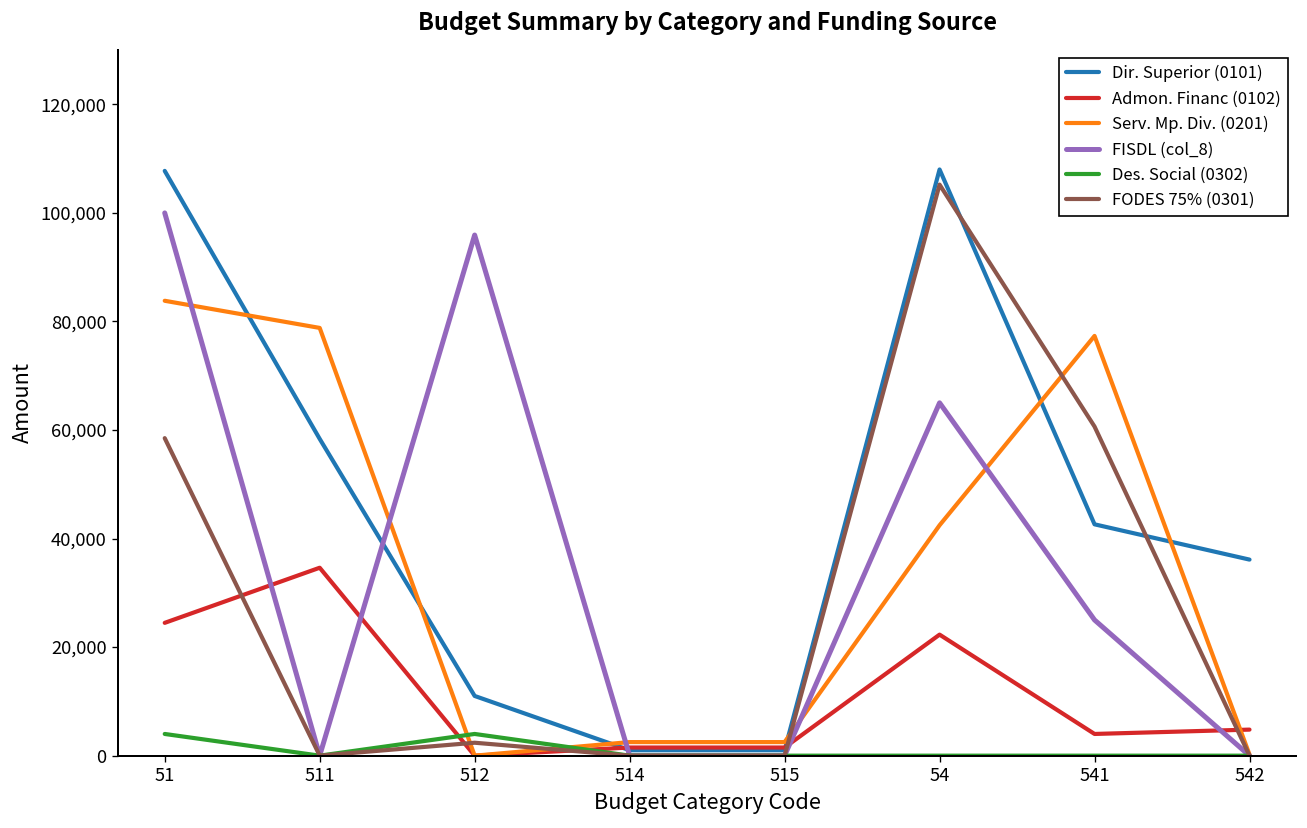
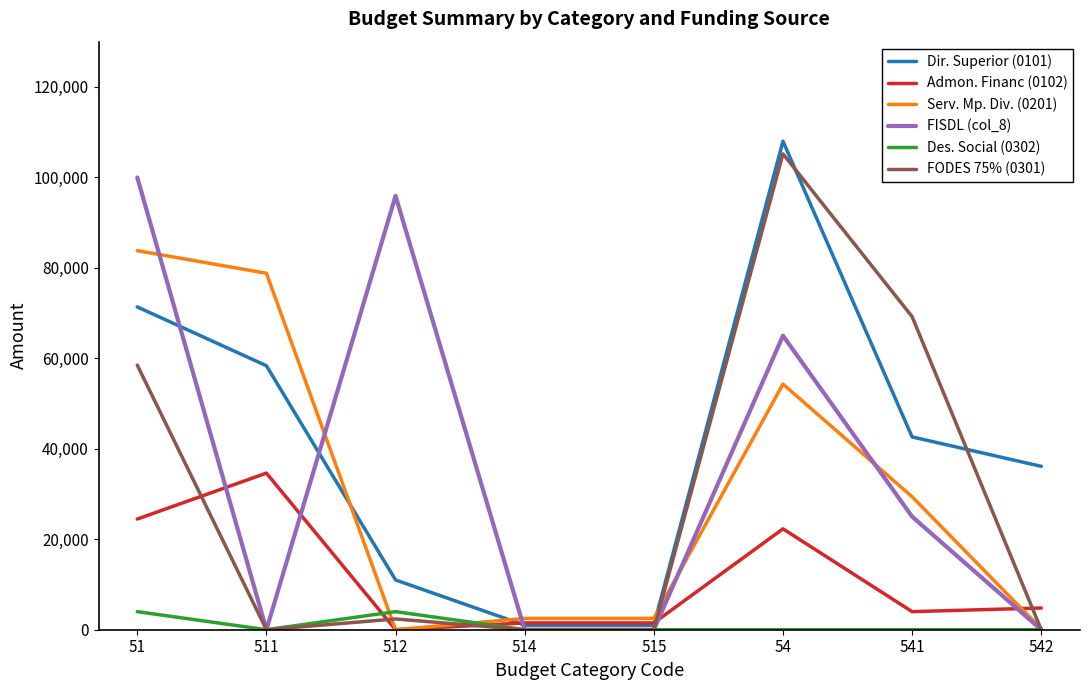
Dir. Superior (0101), 51: 108,000 -> 71,000
Serv. Mp. Div. (0201), 54: 42,000 -> 54,000
Serv. Mp. Div. (0201), 541: 77,000 -> 29,000
FODES 75% (0301), 541: 61,000 -> 69,000
